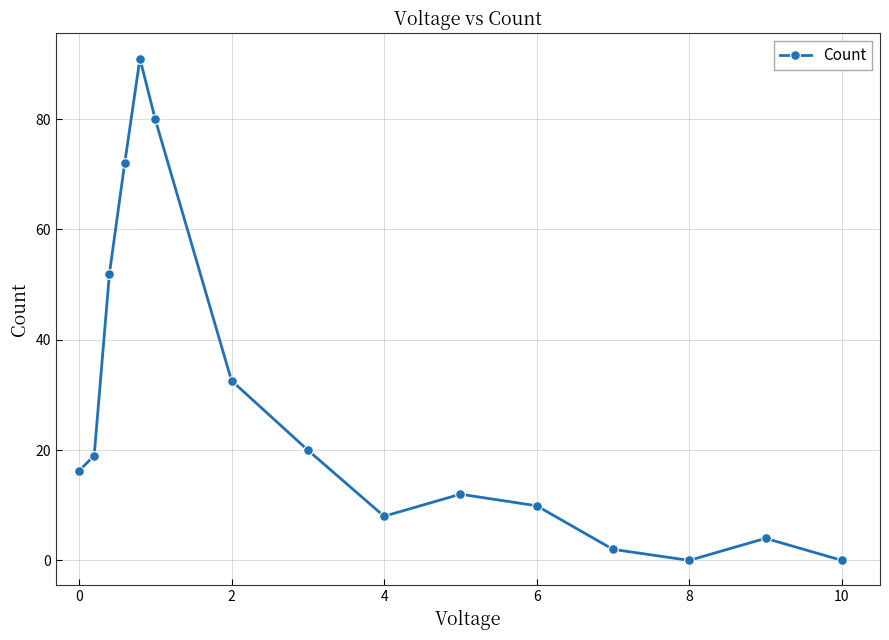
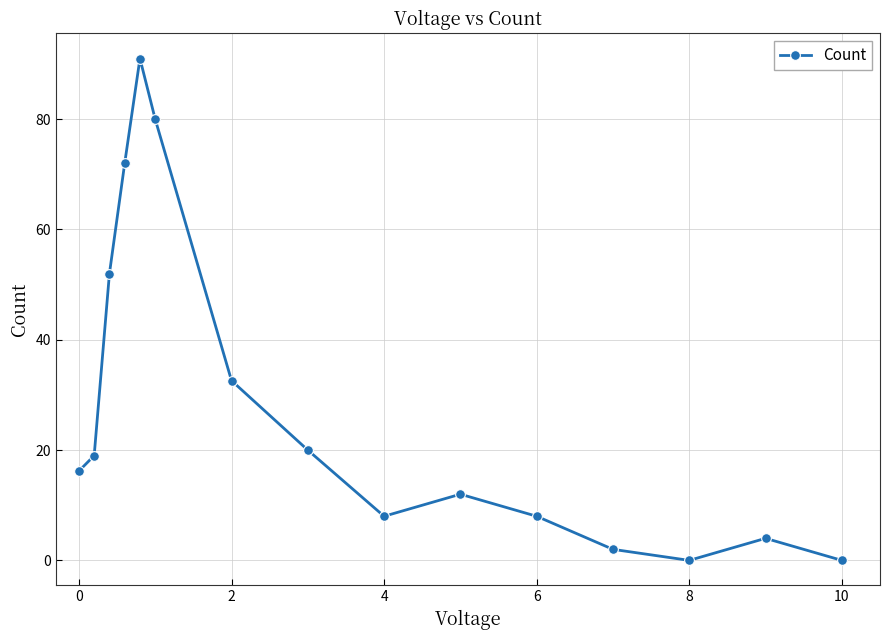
6: 10 -> 8
